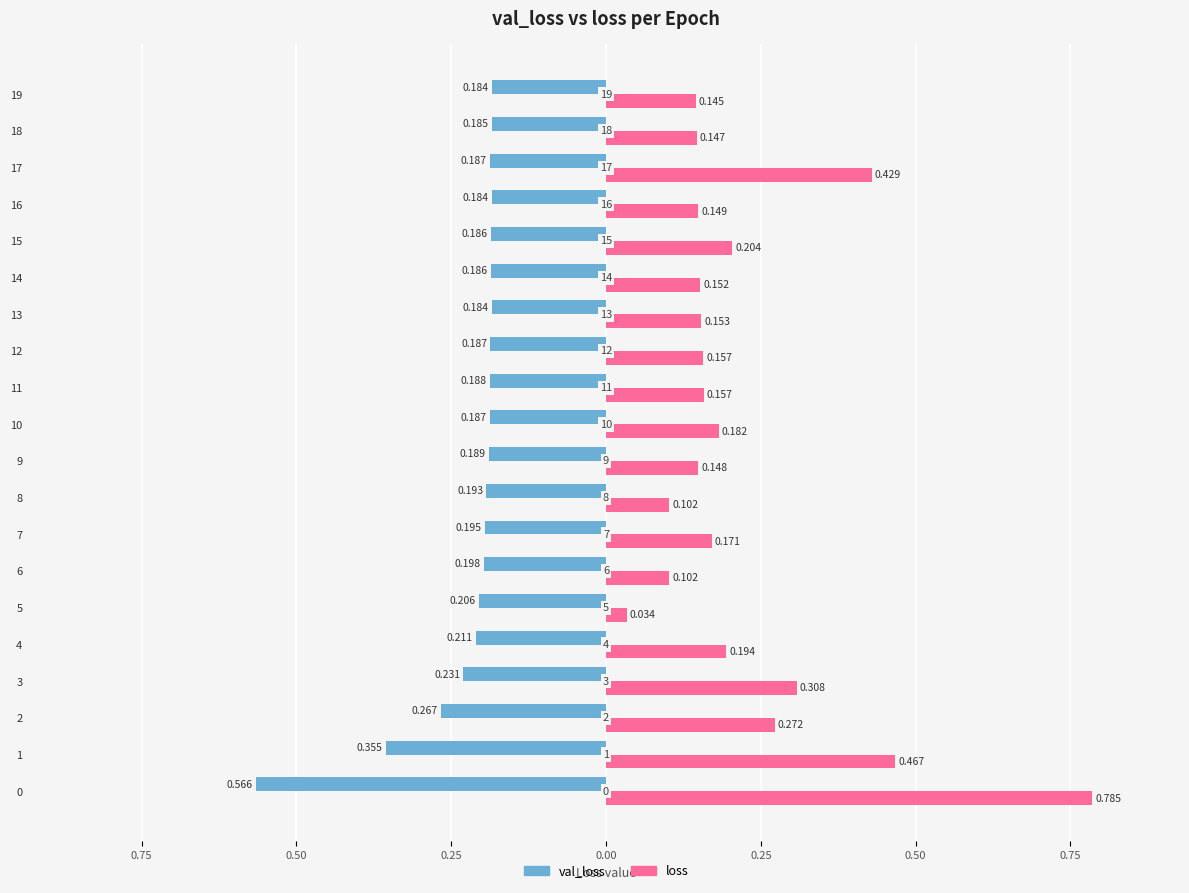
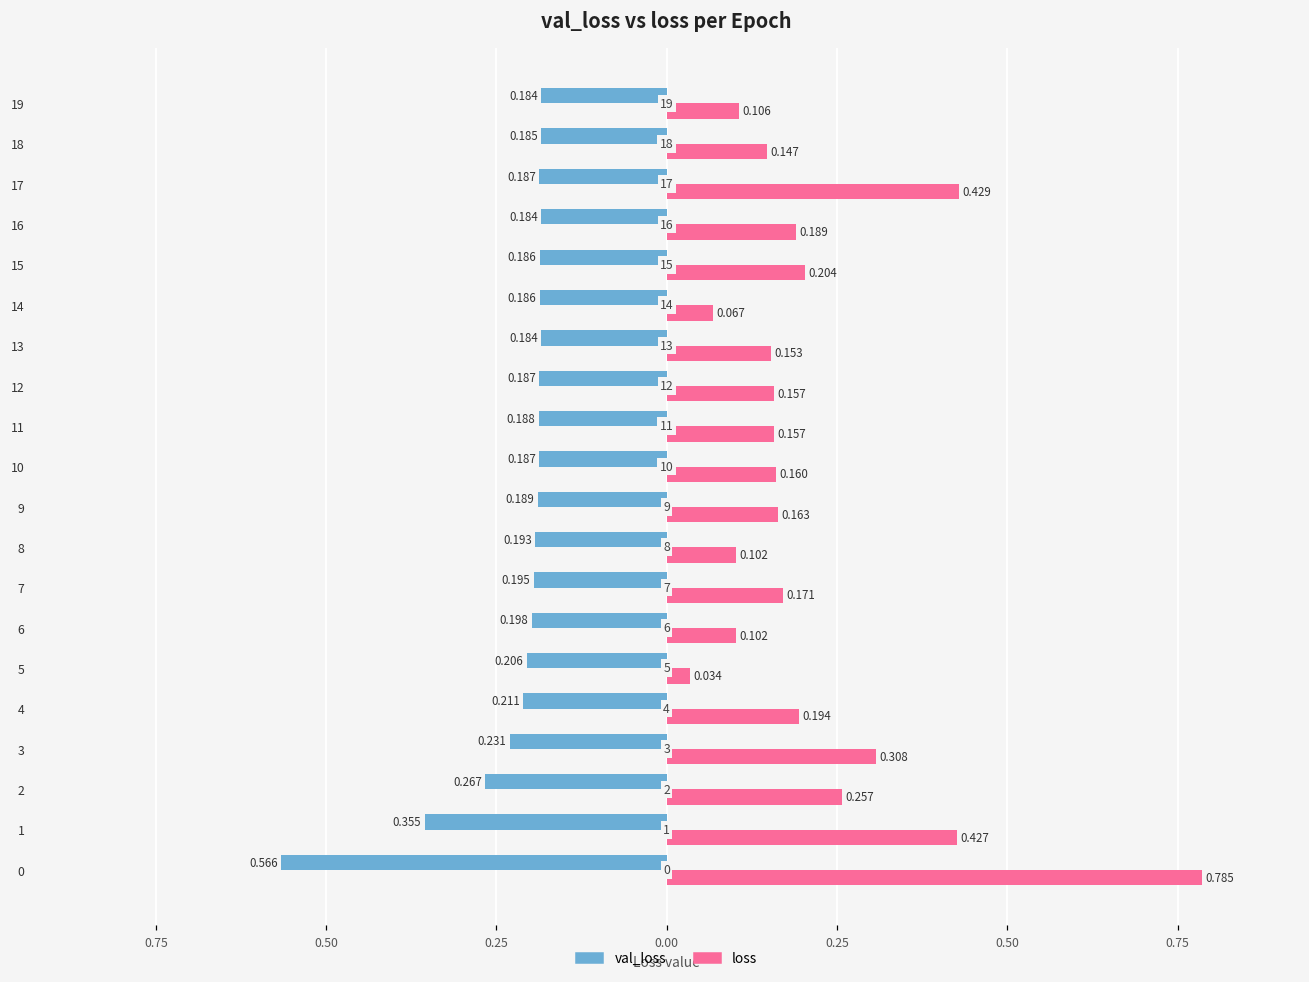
loss, 19: 0.145 -> 0.106
loss, 16: 0.149 -> 0.189
loss, 14: 0.152 -> 0.067
loss, 10: 0.182 -> 0.160
loss, 9: 0.148 -> 0.163
loss, 2: 0.272 -> 0.257
loss, 1: 0.467 -> 0.427
